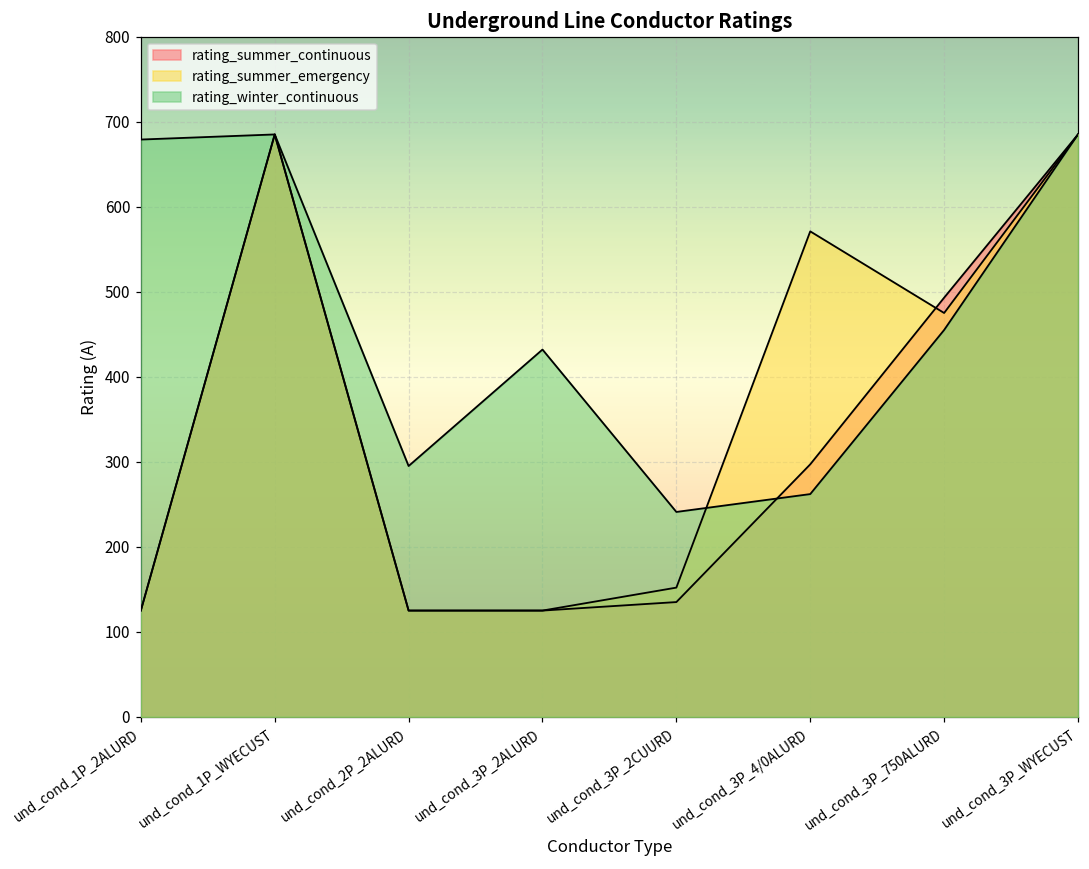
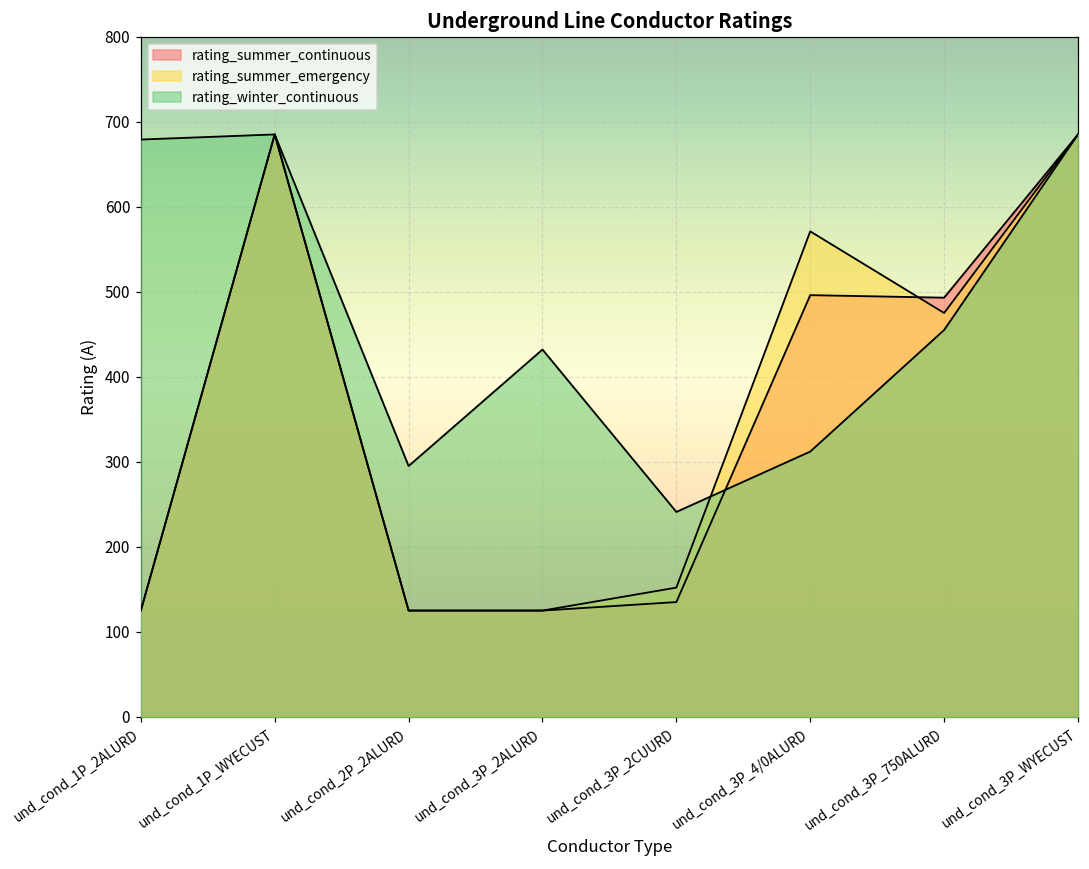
rating_summer_continuous, und_cond_3P_4/0ALURD: 300 -> 500
rating_winter_continuous, und_cond_3P_4/0ALURD: 260 -> 310
